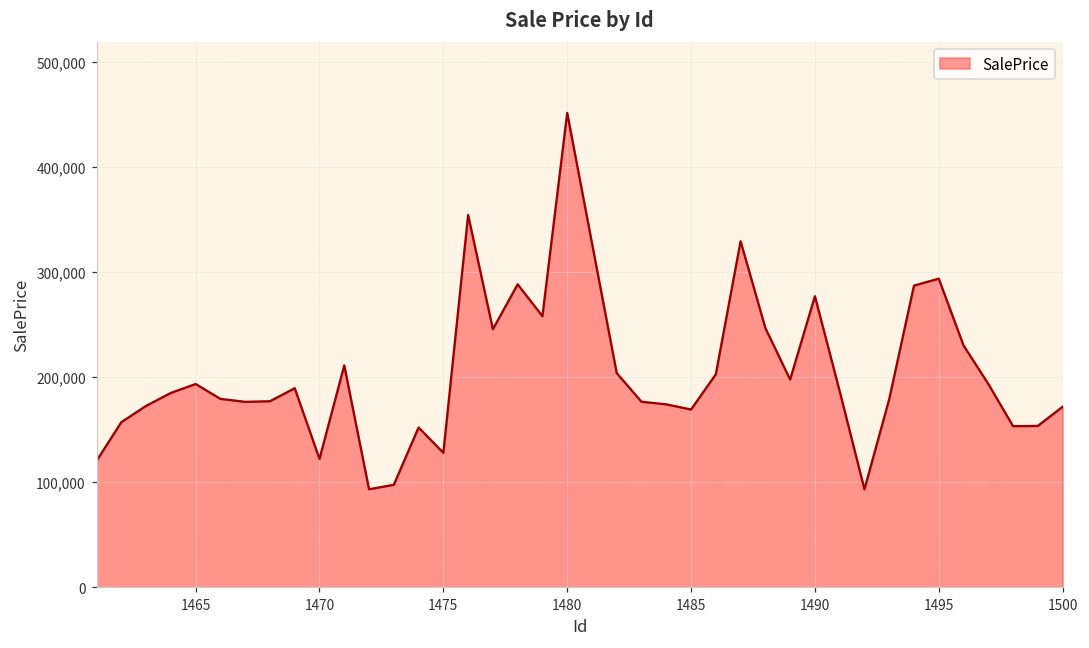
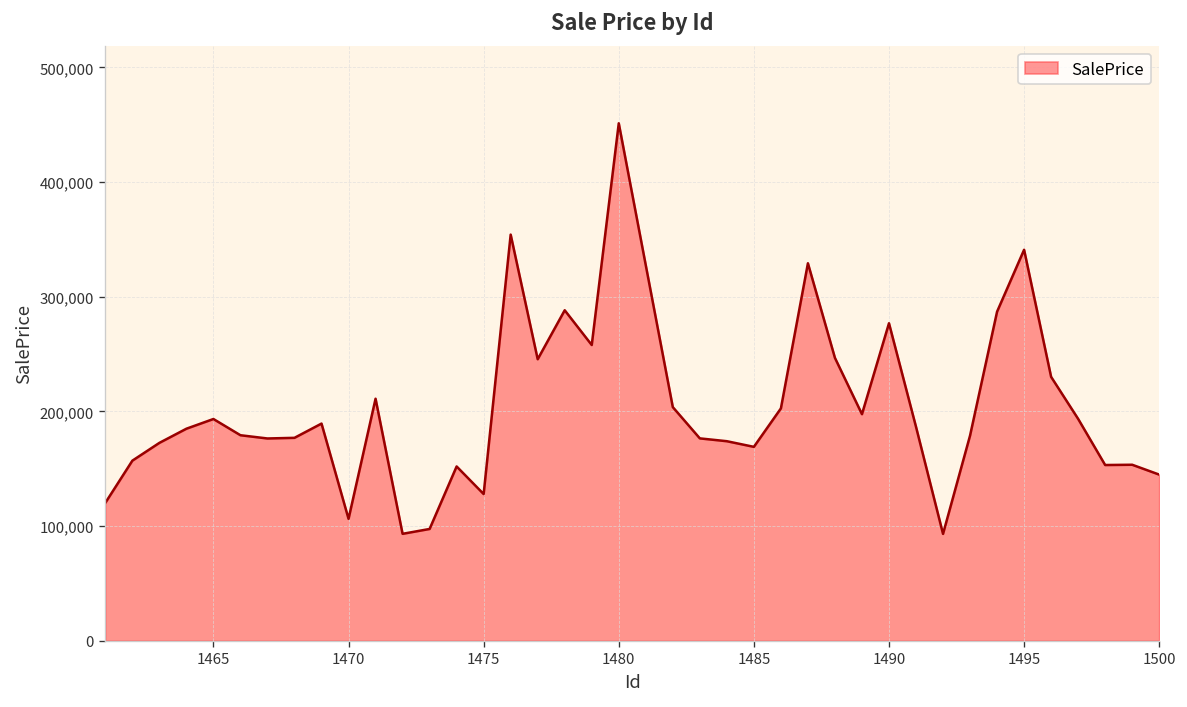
1470: 120,000 -> 110,000
1495: 290,000 -> 340,000
1500: 170,000 -> 140,000
